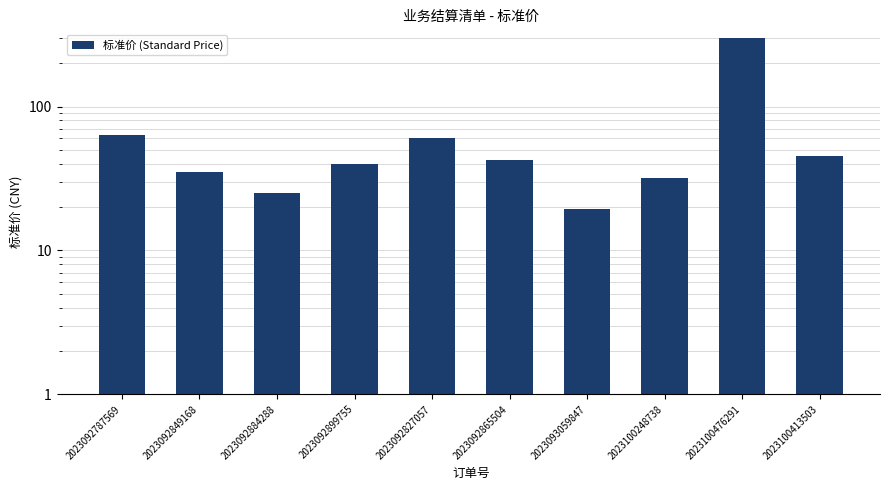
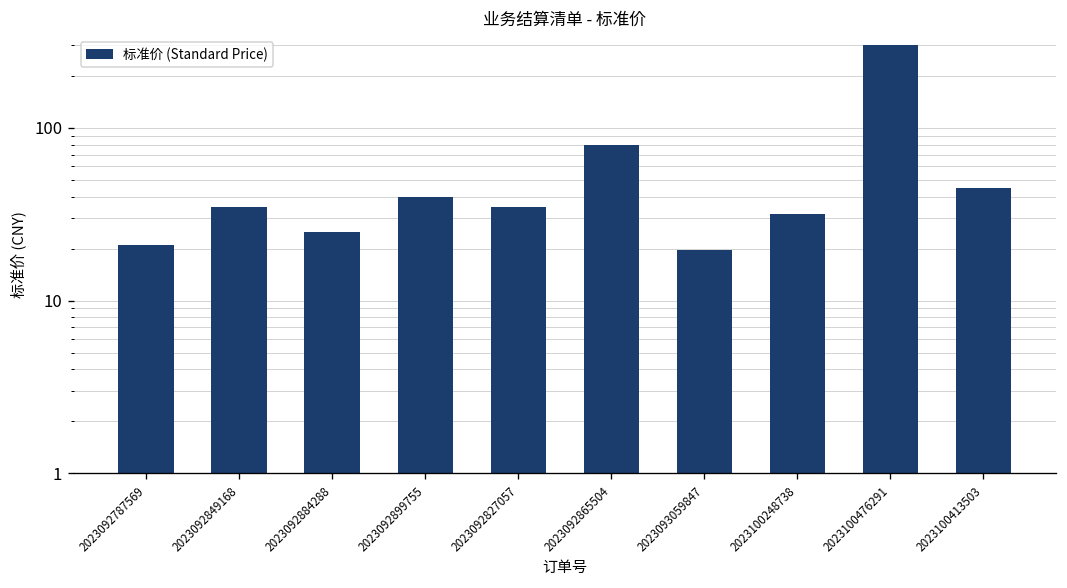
2023092787569: 60 -> 21
2023092827057: 60 -> 35
2023092865504: 43 -> 80
